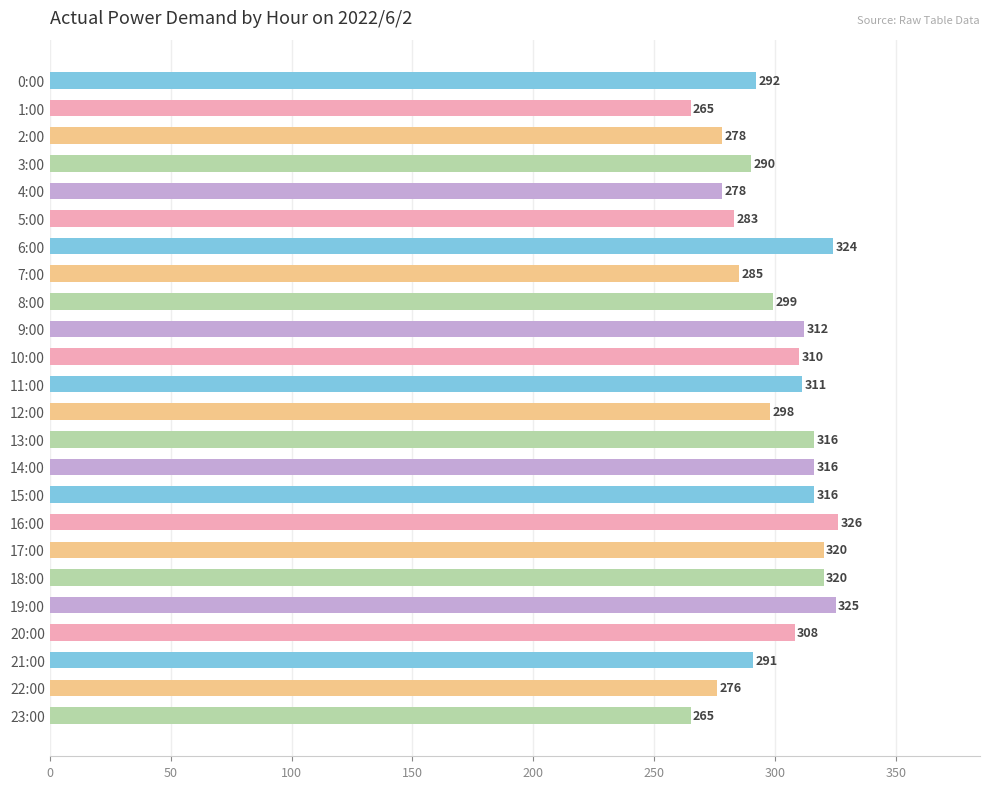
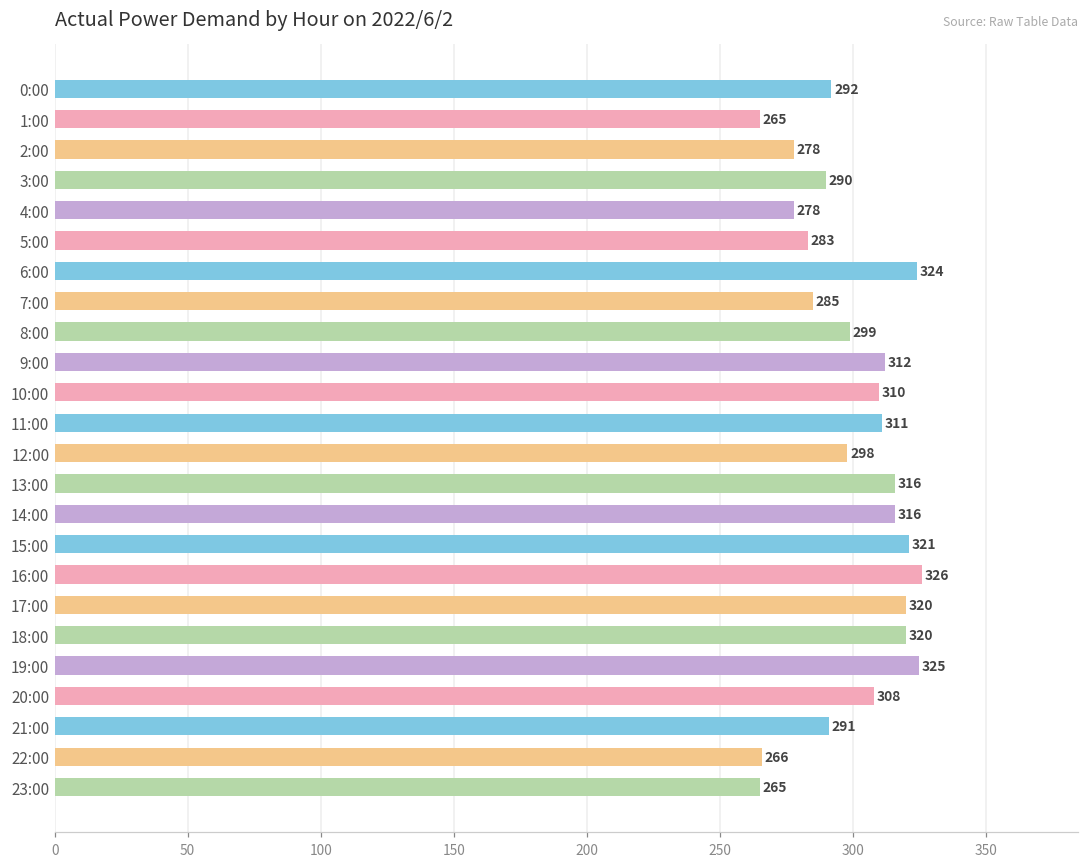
15:00: 316 -> 321
22:00: 276 -> 266
